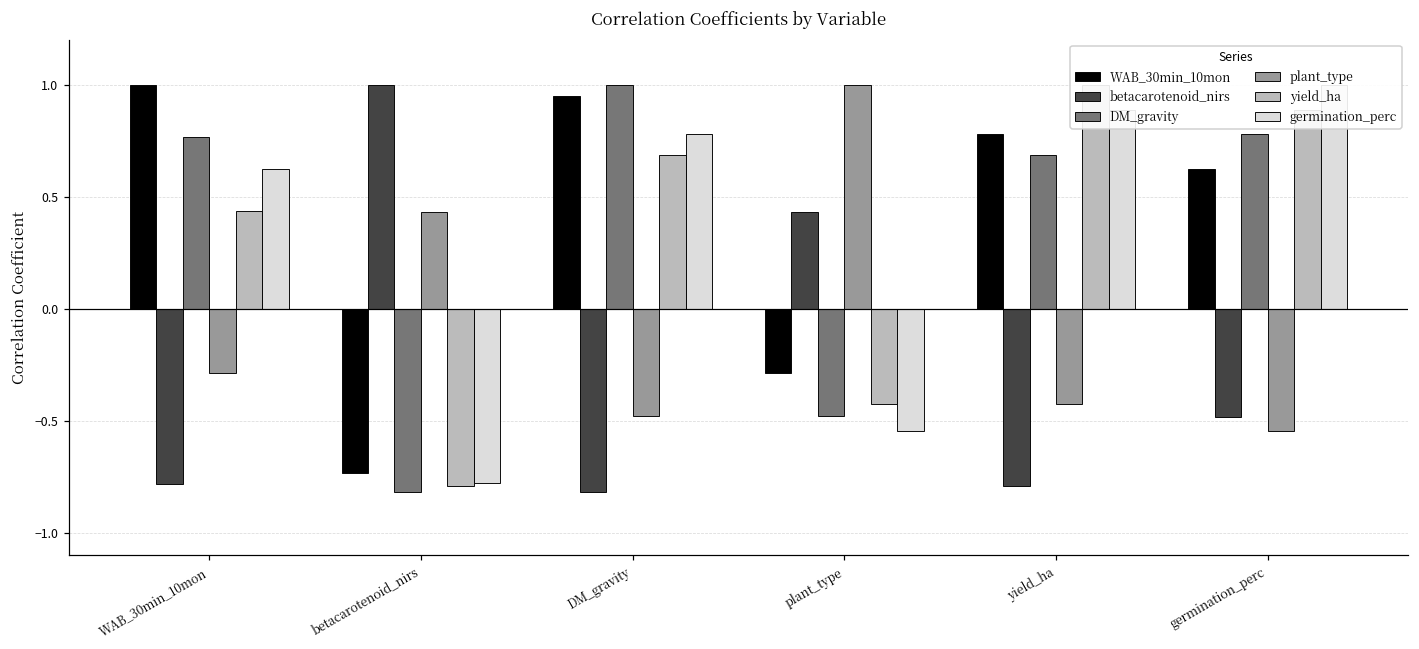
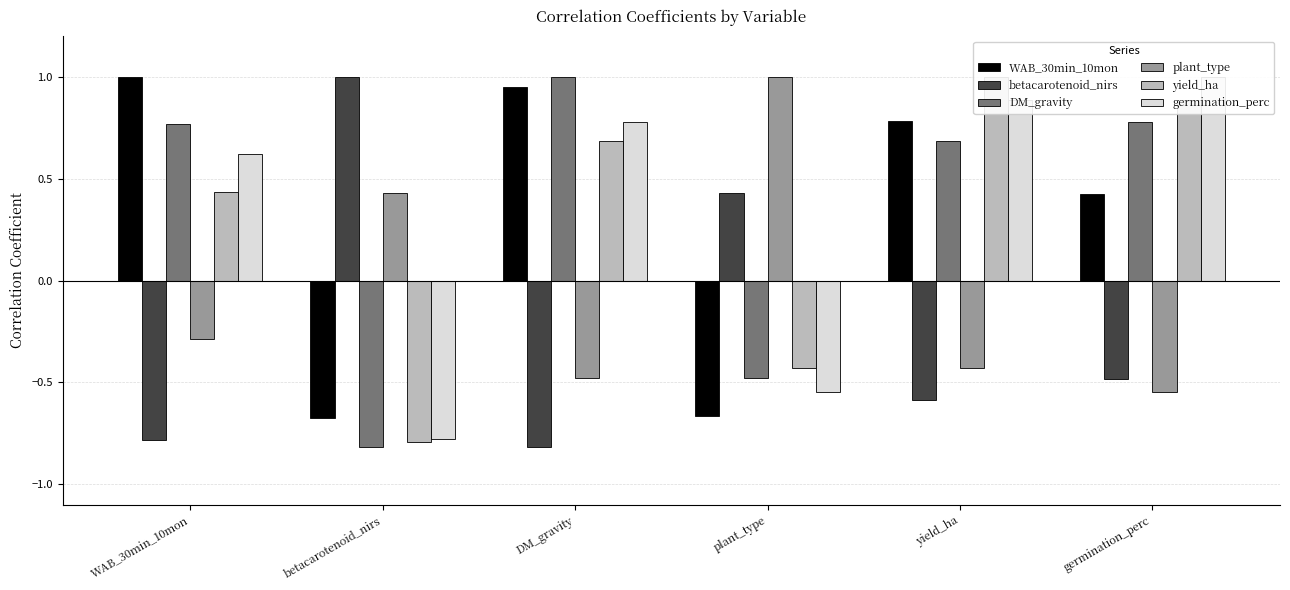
WAB_30min_10mon, betacarotenoid_nirs: -0.74 -> -0.67
WAB_30min_10mon, plant_type: -0.29 -> -0.66
betacarotenoid_nirs, yield_ha: -0.79 -> -0.59
WAB_30min_10mon, germination_perc: 0.62 -> 0.43
